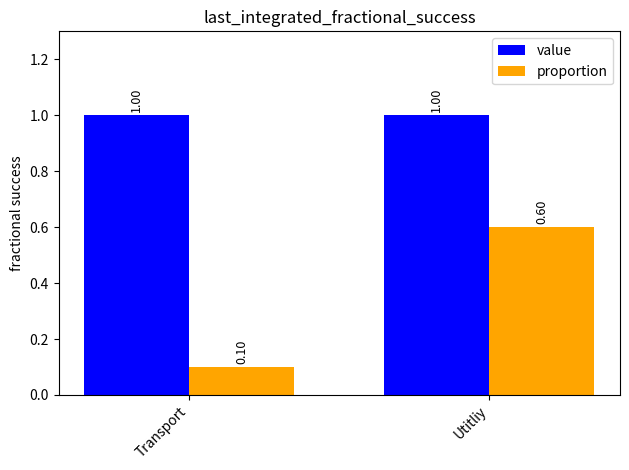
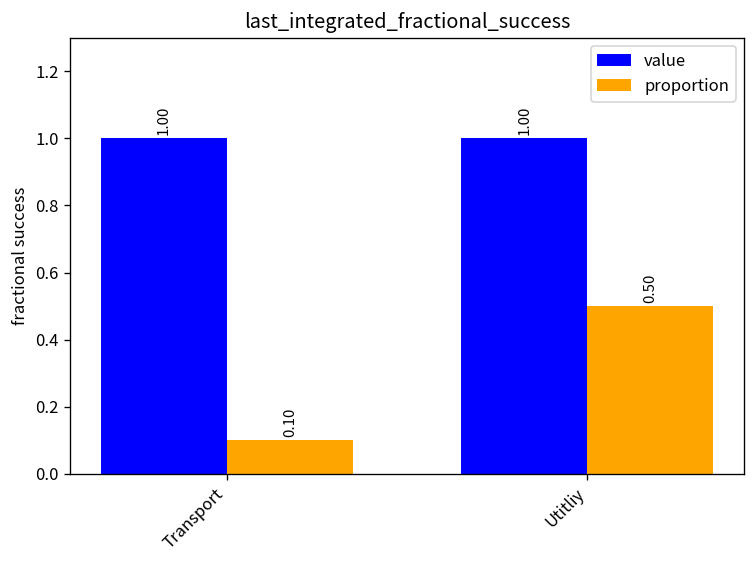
proportion, Utitliy: 0.60 -> 0.50
